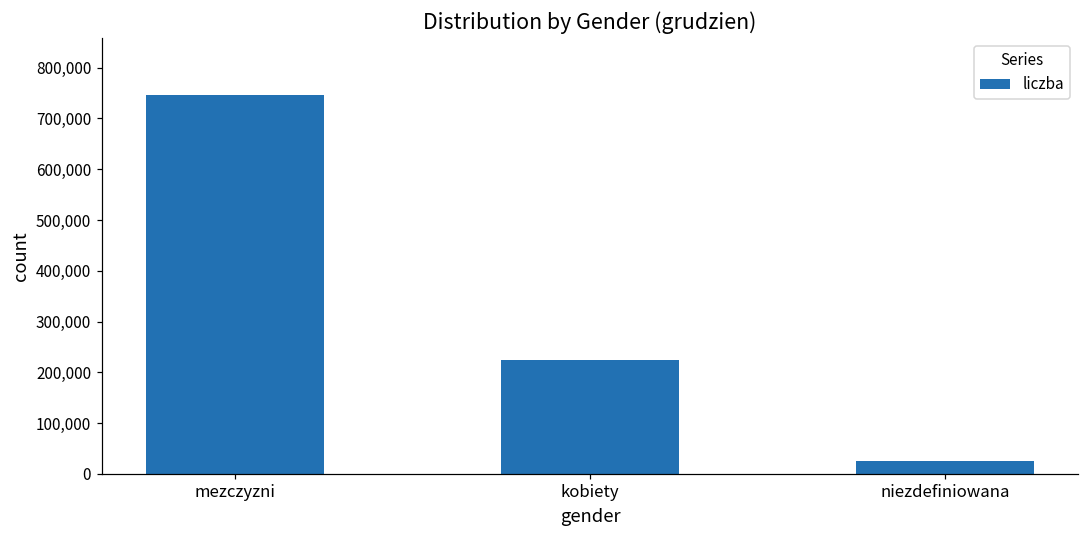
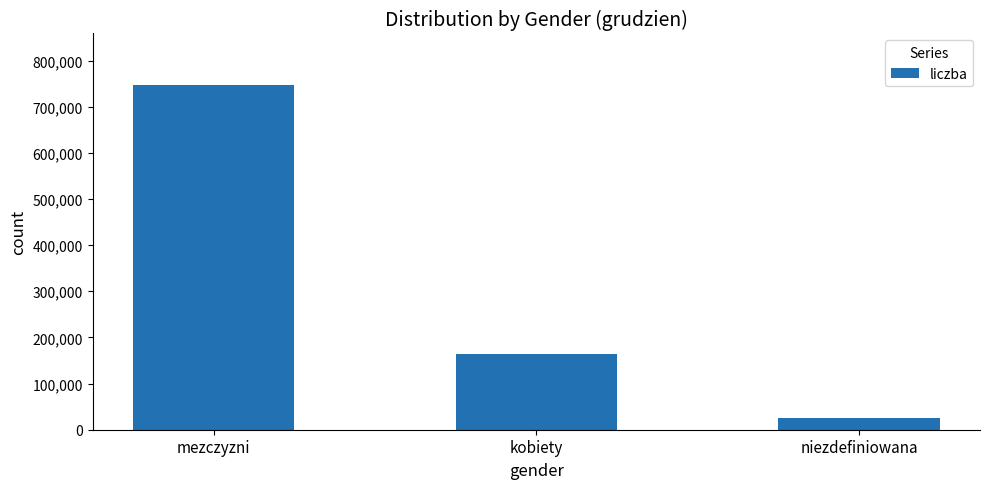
kobiety: 220,000 -> 160,000
